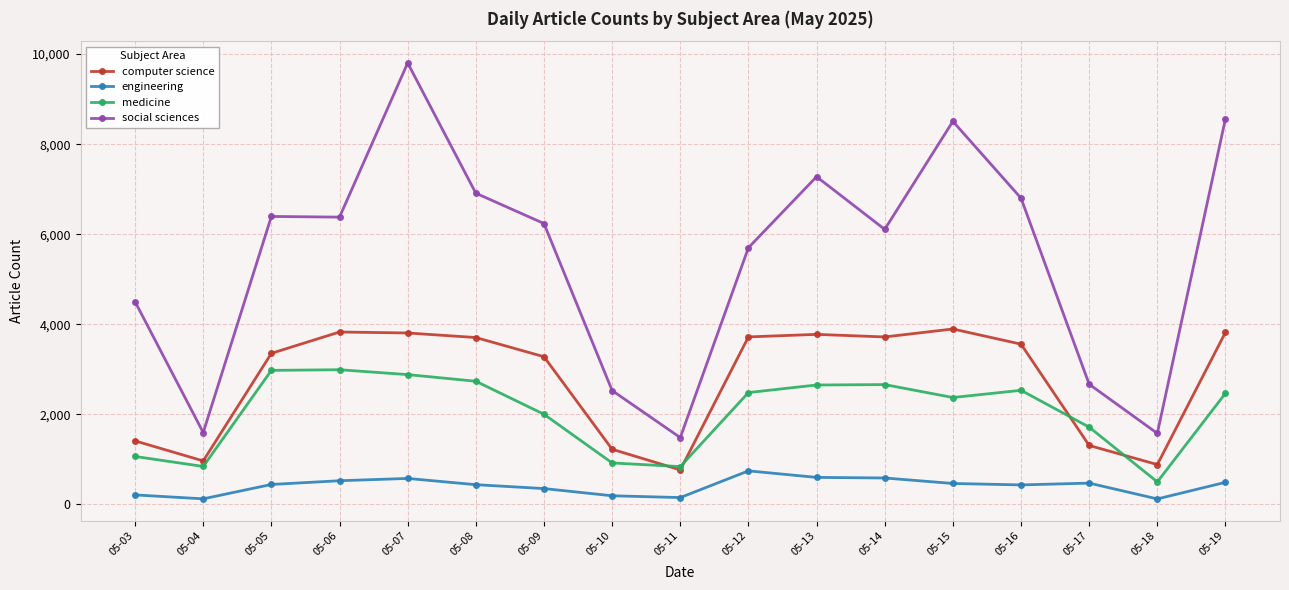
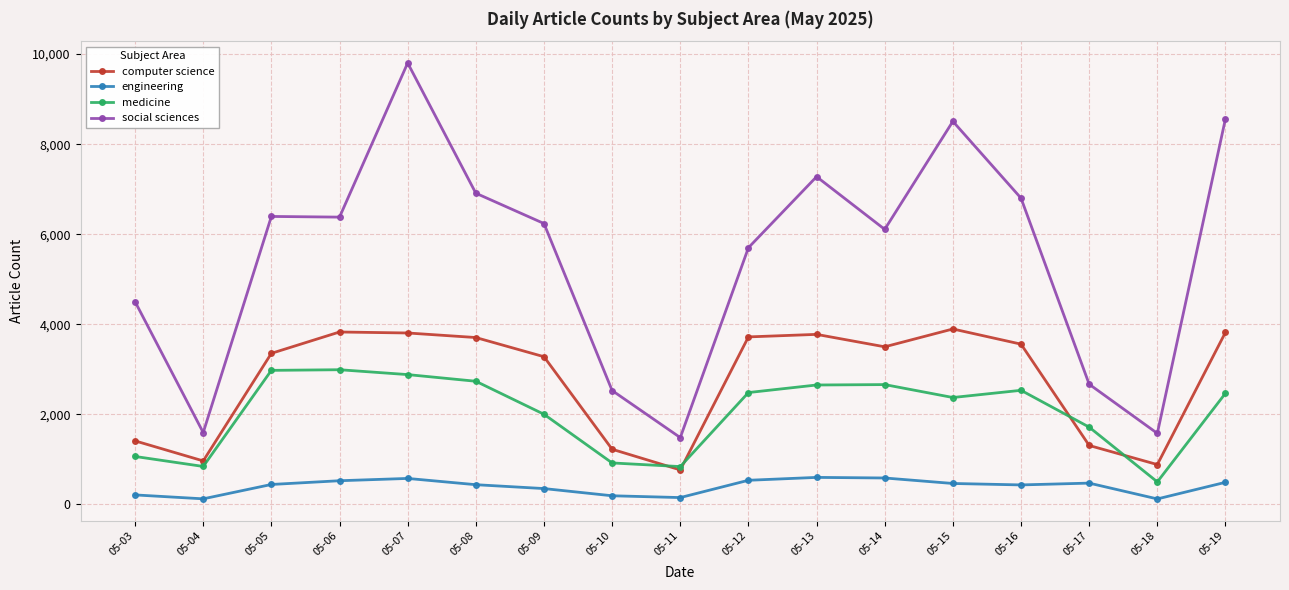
engineering, 05-12: 700 -> 500
computer science, 05-14: 3,700 -> 3,500
